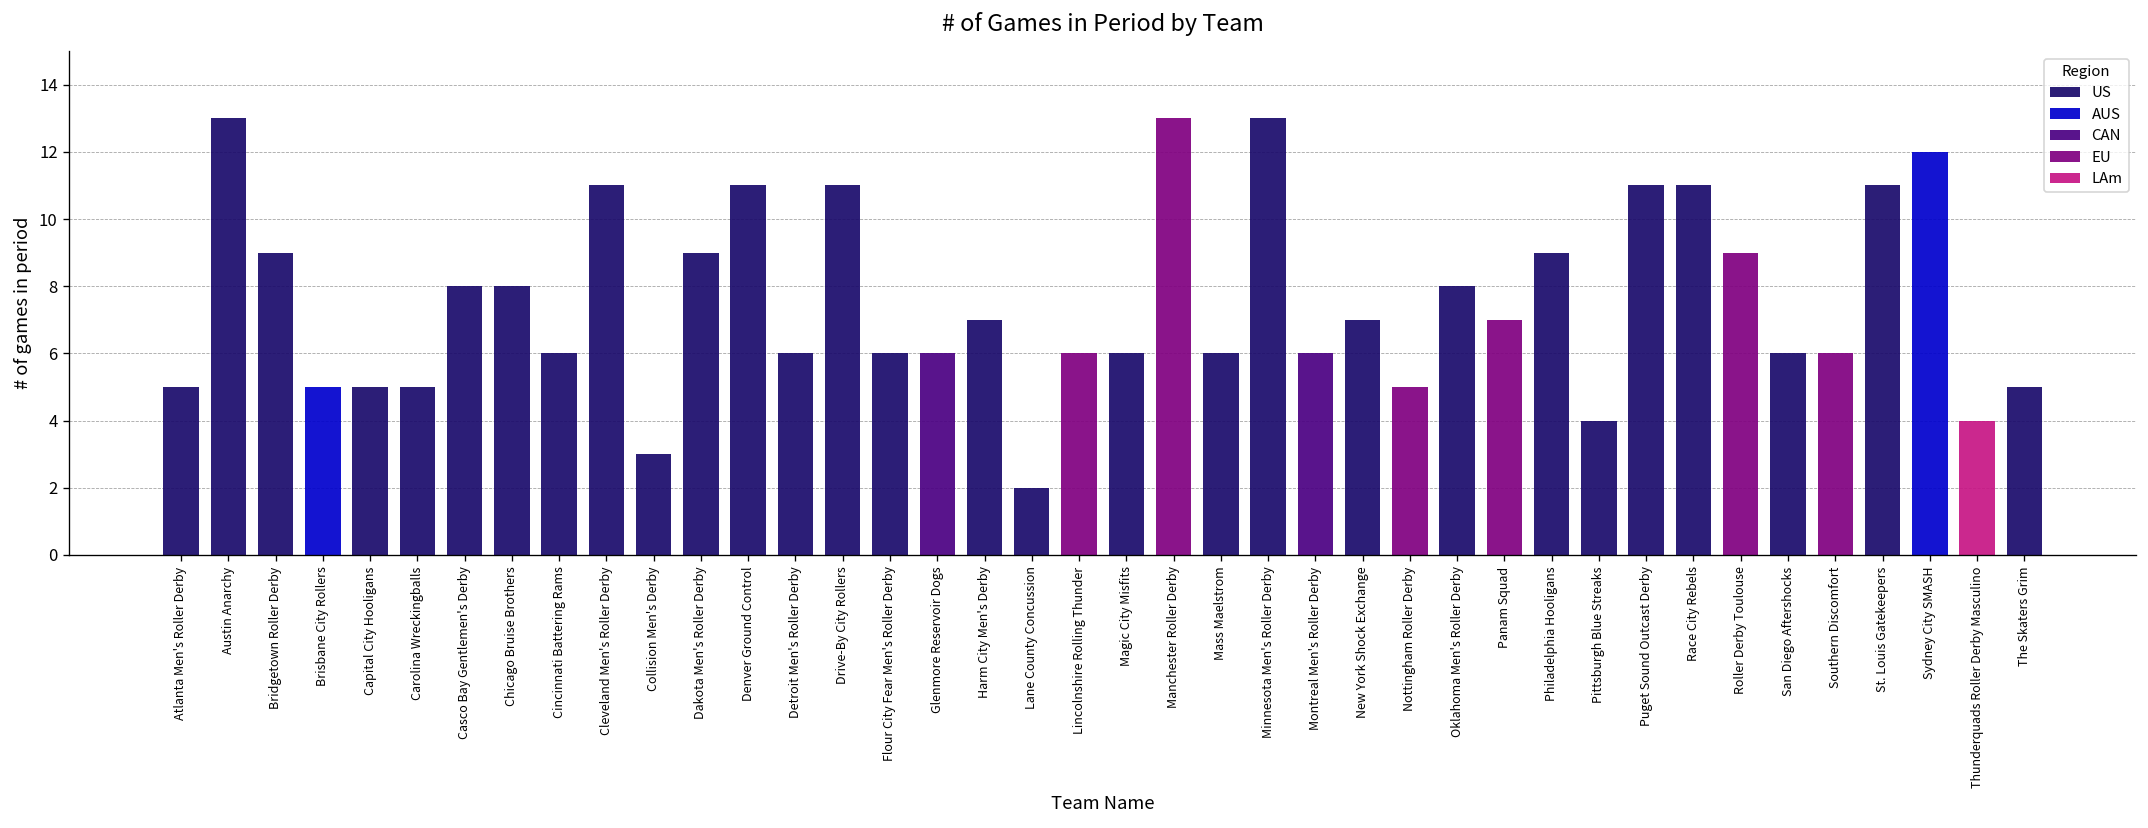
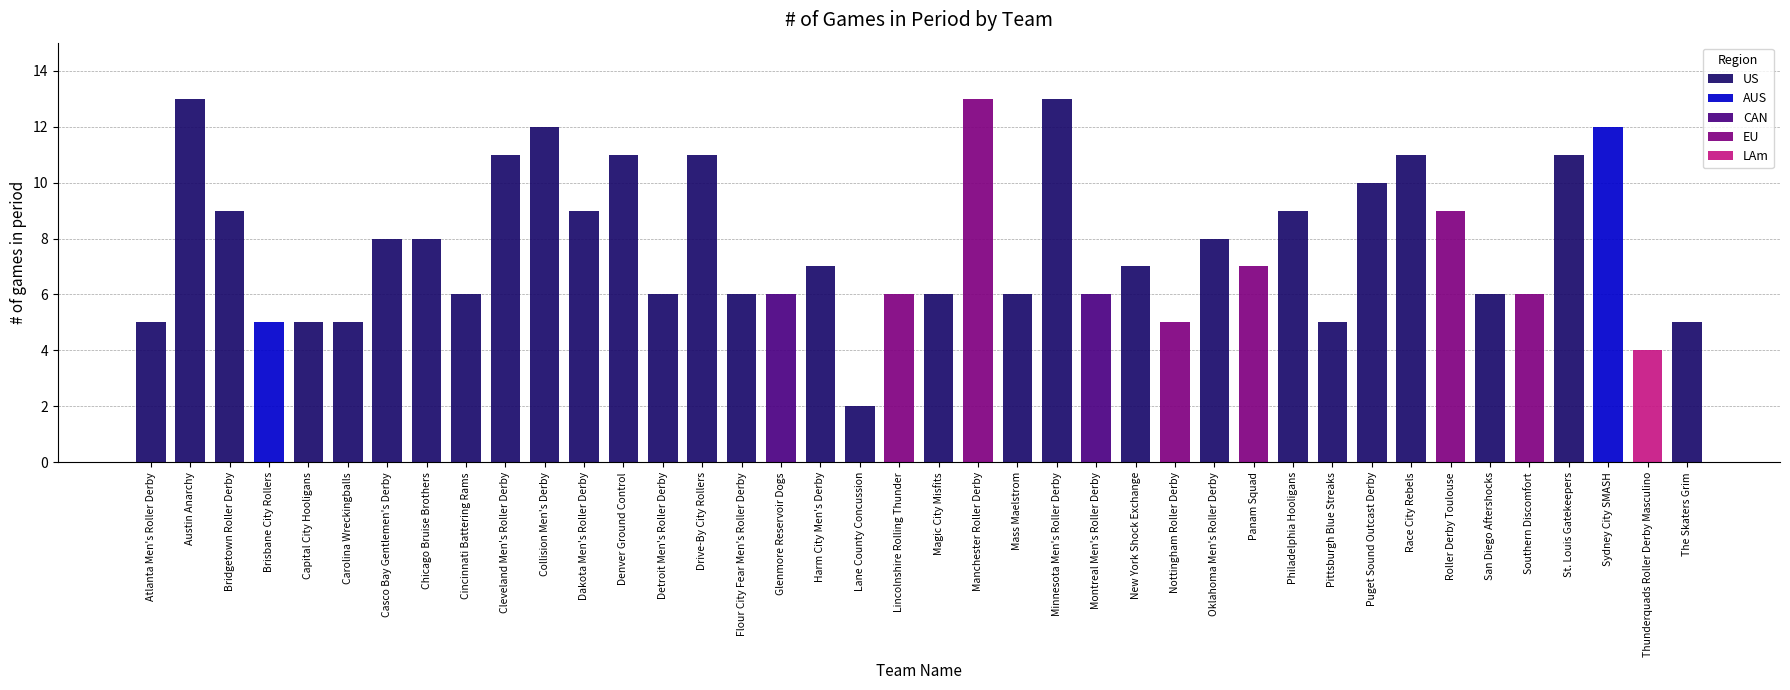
Collision Men's Derby: 3 -> 12
Pittsburgh Blue Streaks: 4 -> 5
Puget Sound Outcast Derby: 11 -> 10
